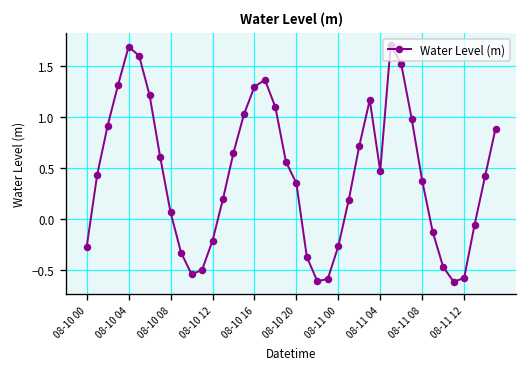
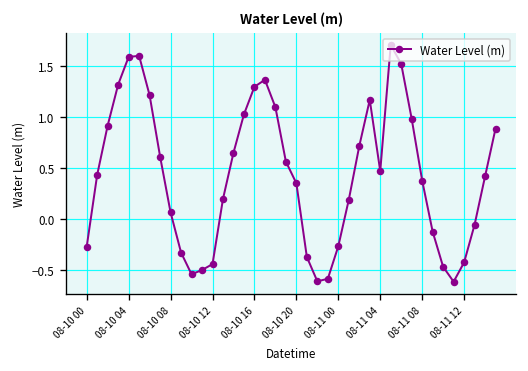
08-10 04: 1.7 -> 1.6
08-10 12: -0.2 -> -0.4
08-11 12: -0.6 -> -0.4
